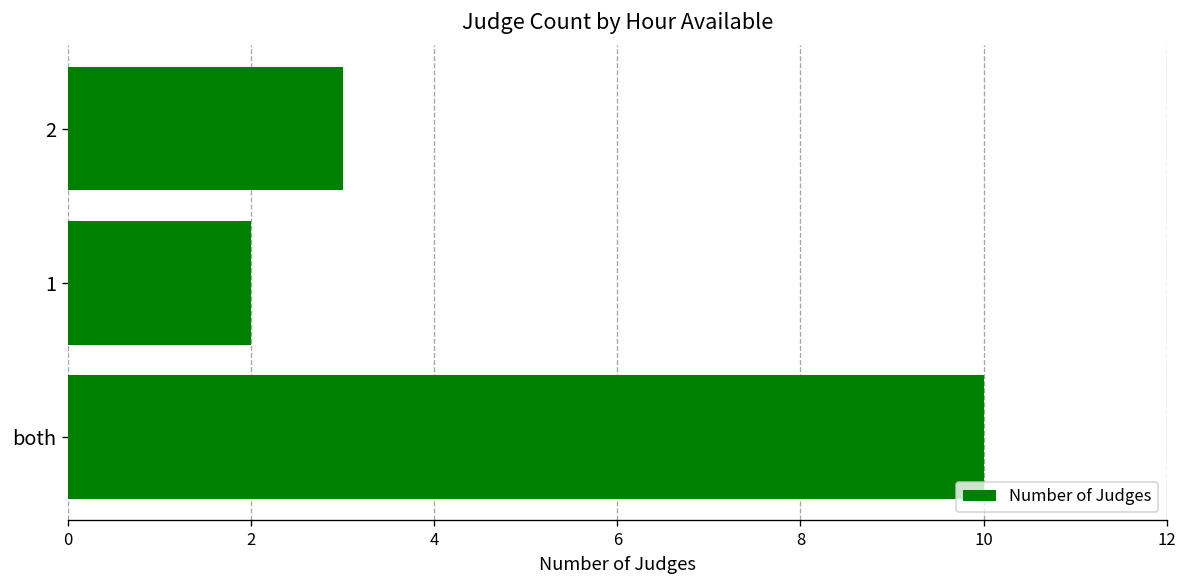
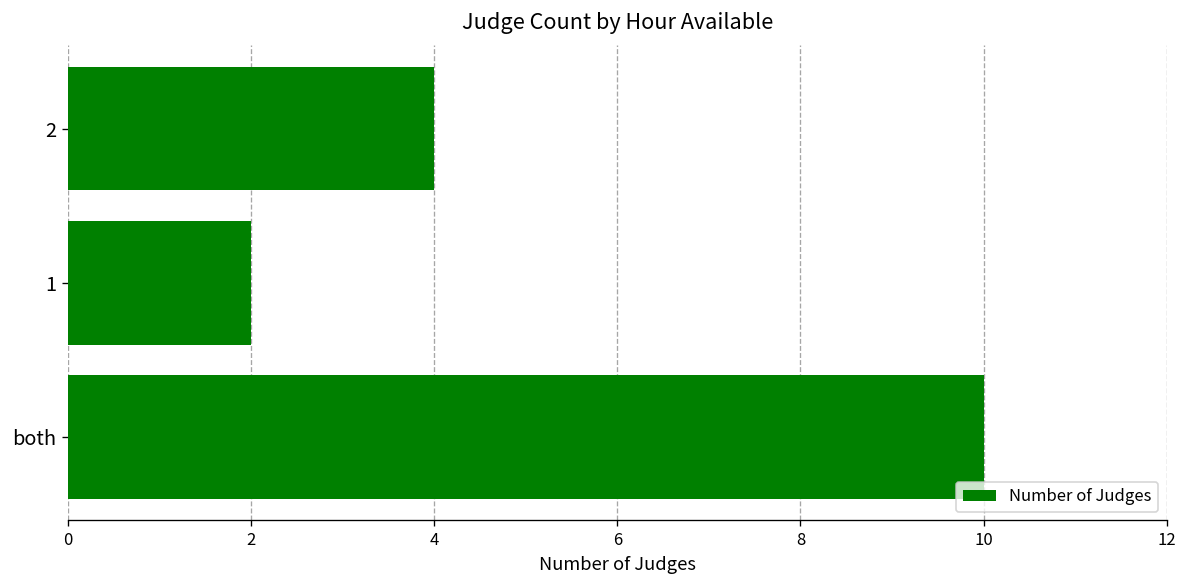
2: 3 -> 4
